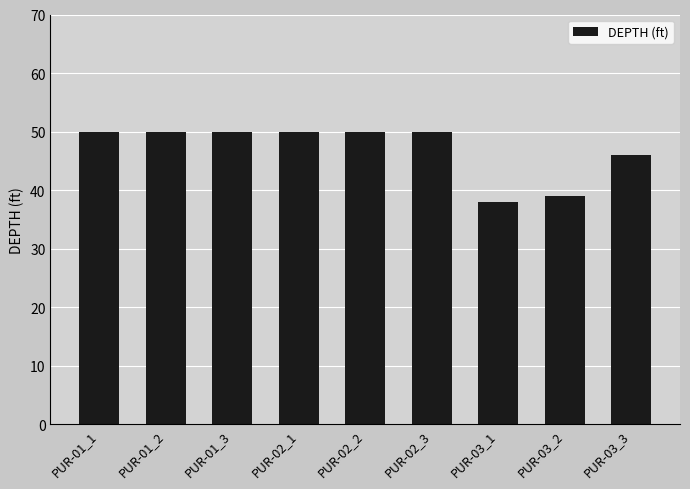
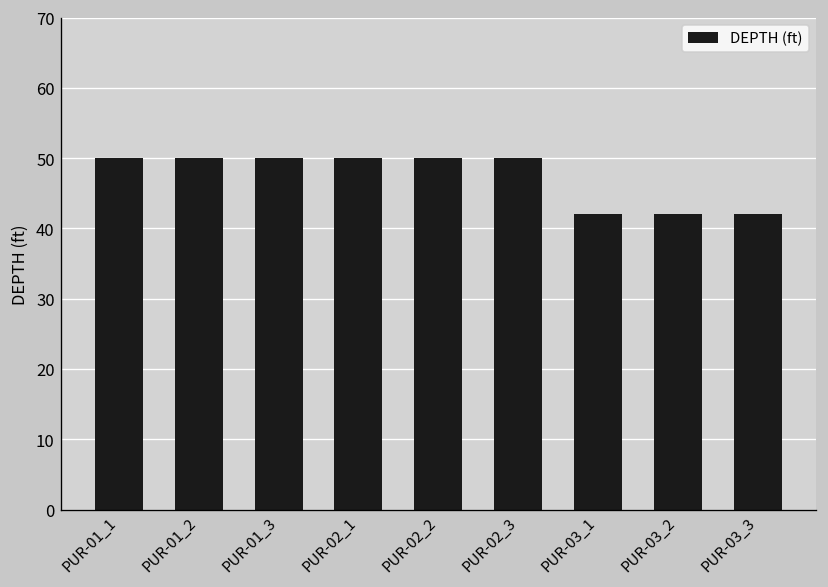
PUR-03_1: 38 -> 42
PUR-03_2: 39 -> 42
PUR-03_3: 46 -> 42
